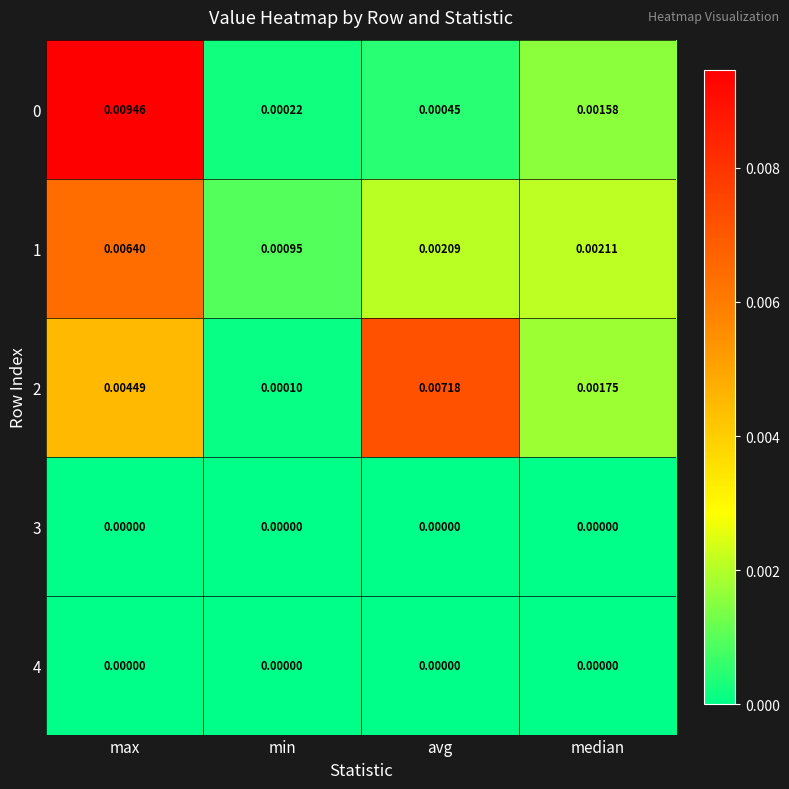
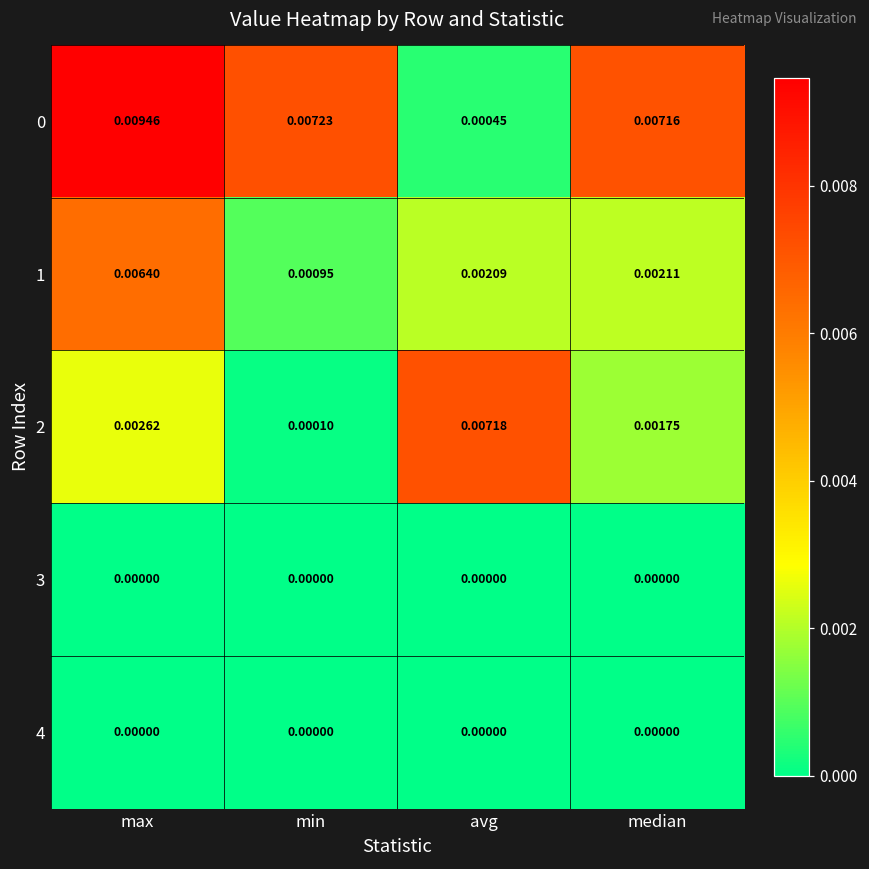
0, min: 0.00022 -> 0.00723
0, median: 0.00158 -> 0.00716
2, max: 0.00449 -> 0.00262
